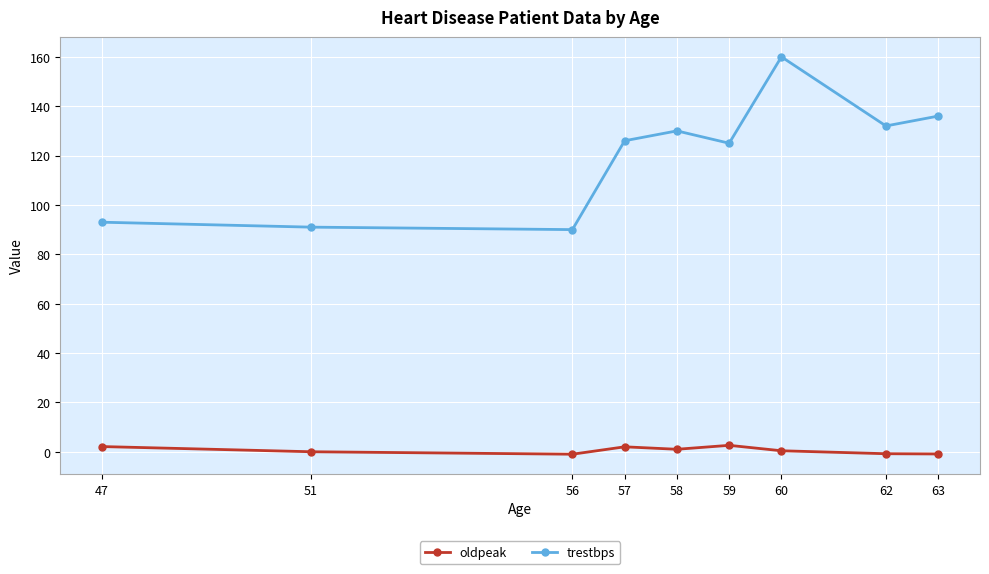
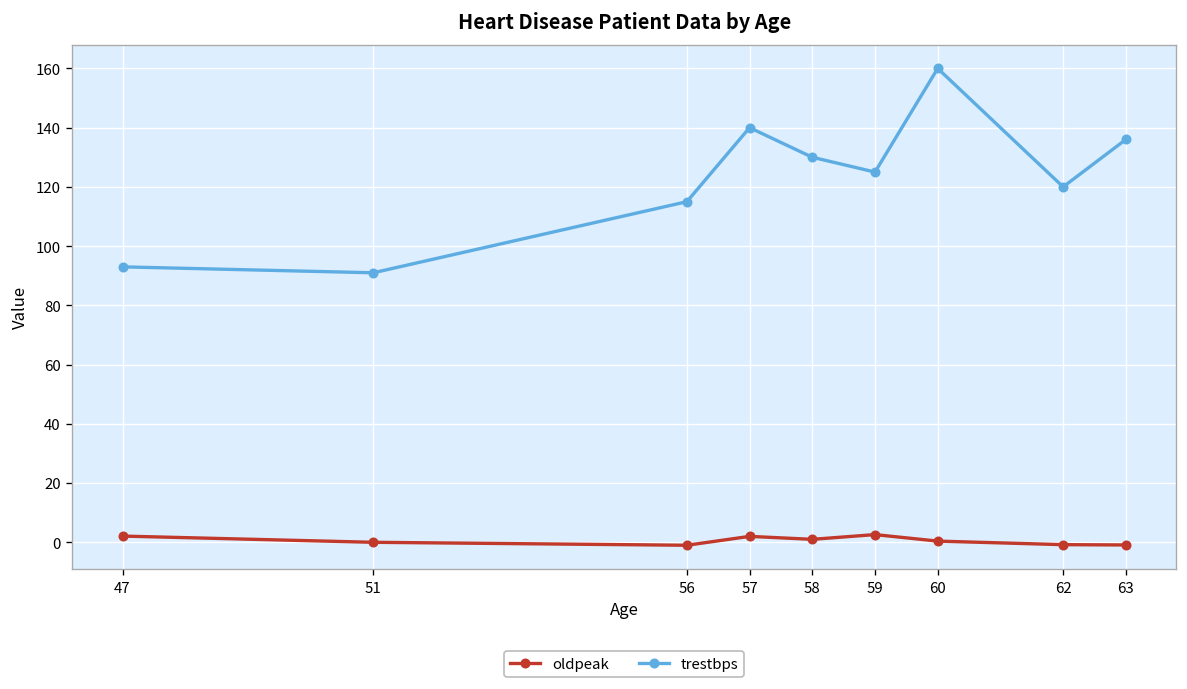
trestbps, 56: 90 -> 115
trestbps, 57: 126 -> 140
trestbps, 62: 132 -> 120
